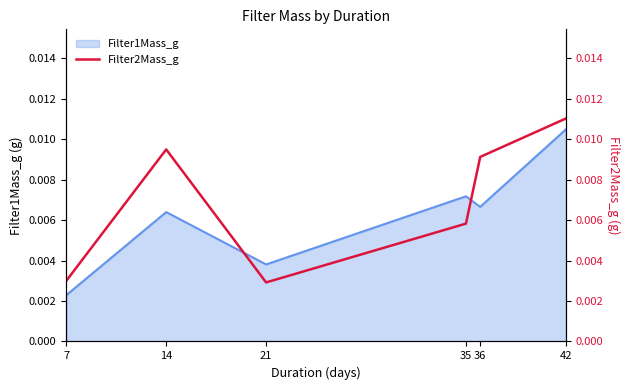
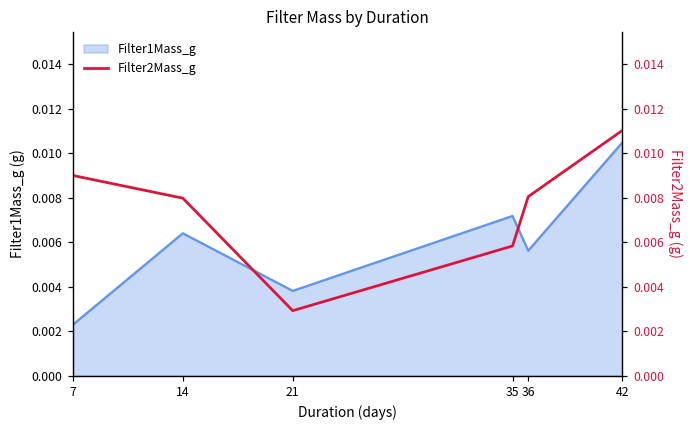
Filter1Mass_g, 36: 0.0067 -> 0.0056
Filter2Mass_g, 7: 0.003 -> 0.009
Filter2Mass_g, 14: 0.0095 -> 0.0080
Filter2Mass_g, 36: 0.0091 -> 0.0081
